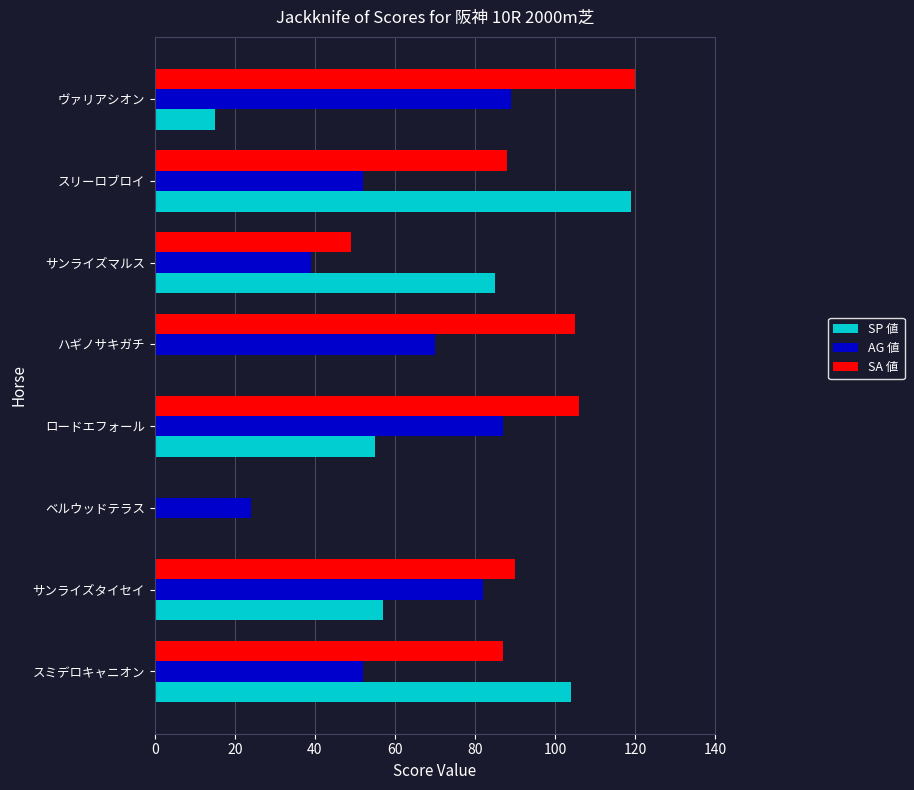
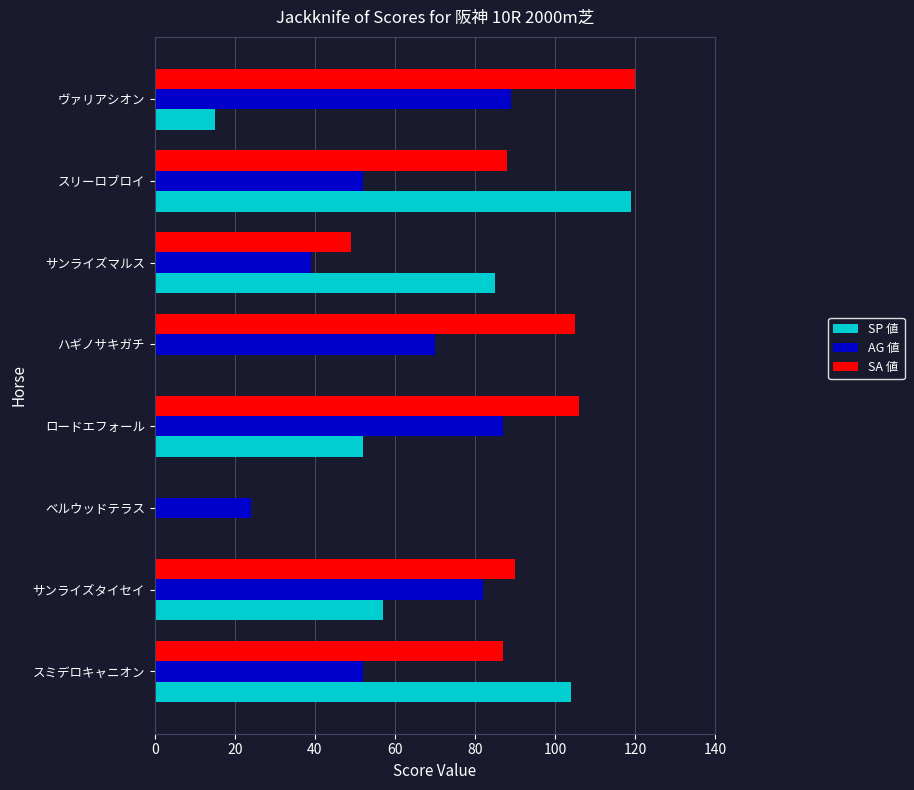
SP 値, ロードエフォール: 55 -> 52
